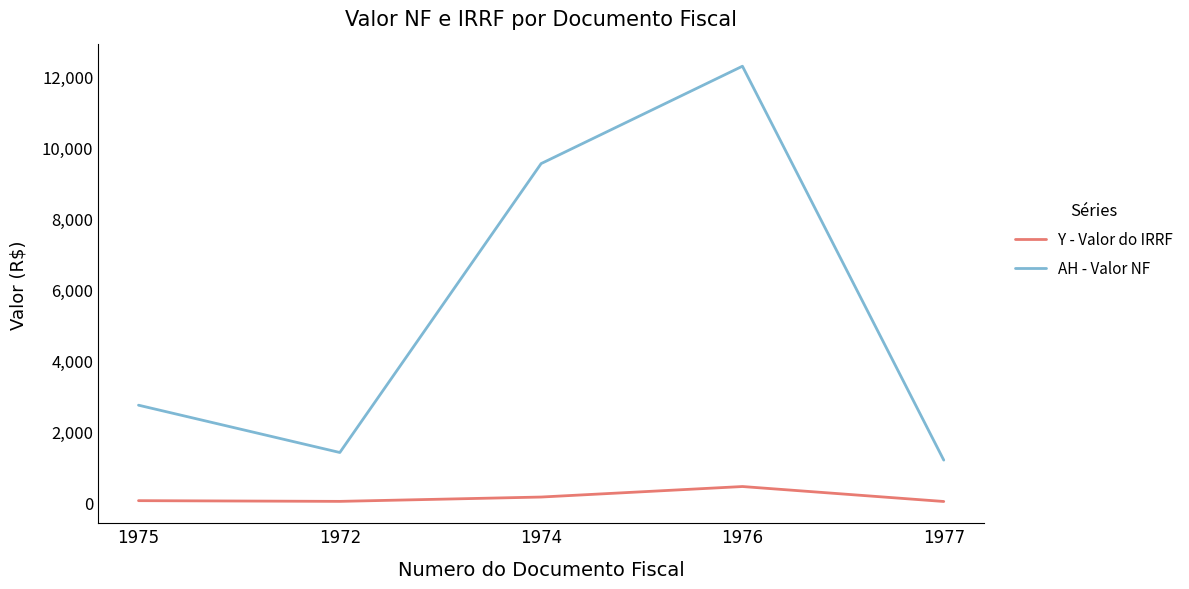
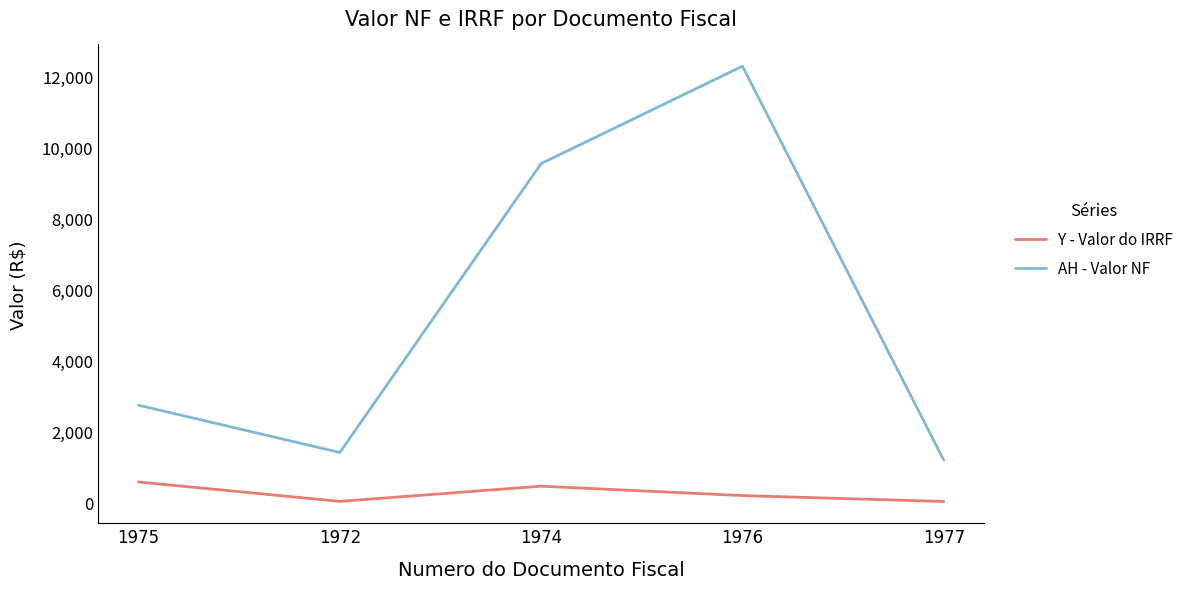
Y - Valor do IRRF, 1975: 0 -> 600
Y - Valor do IRRF, 1974: 100 -> 400
Y - Valor do IRRF, 1976: 400 -> 200
